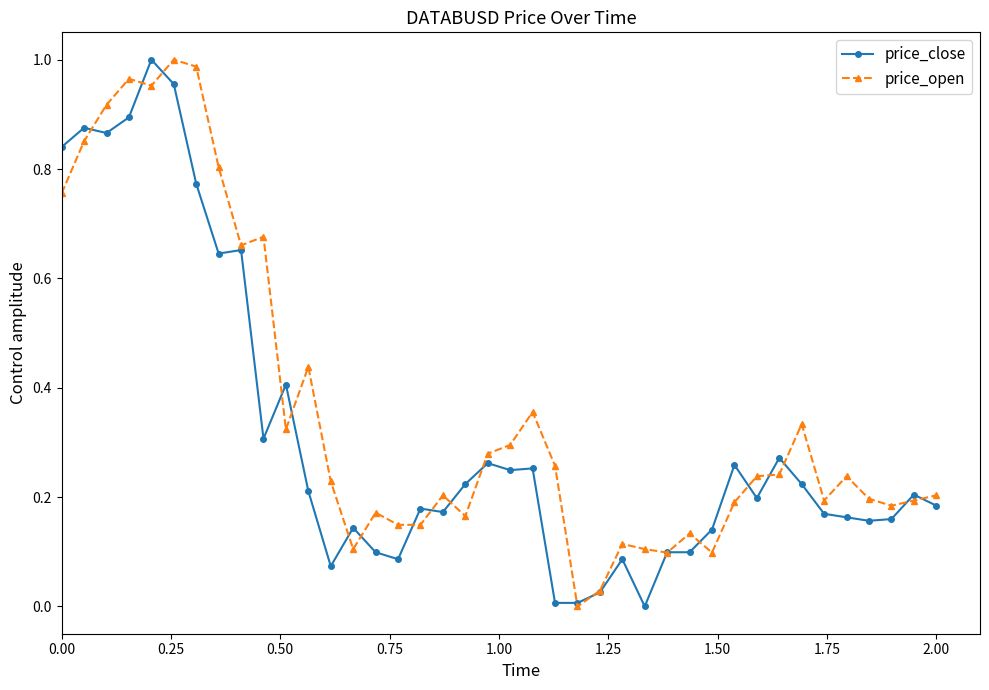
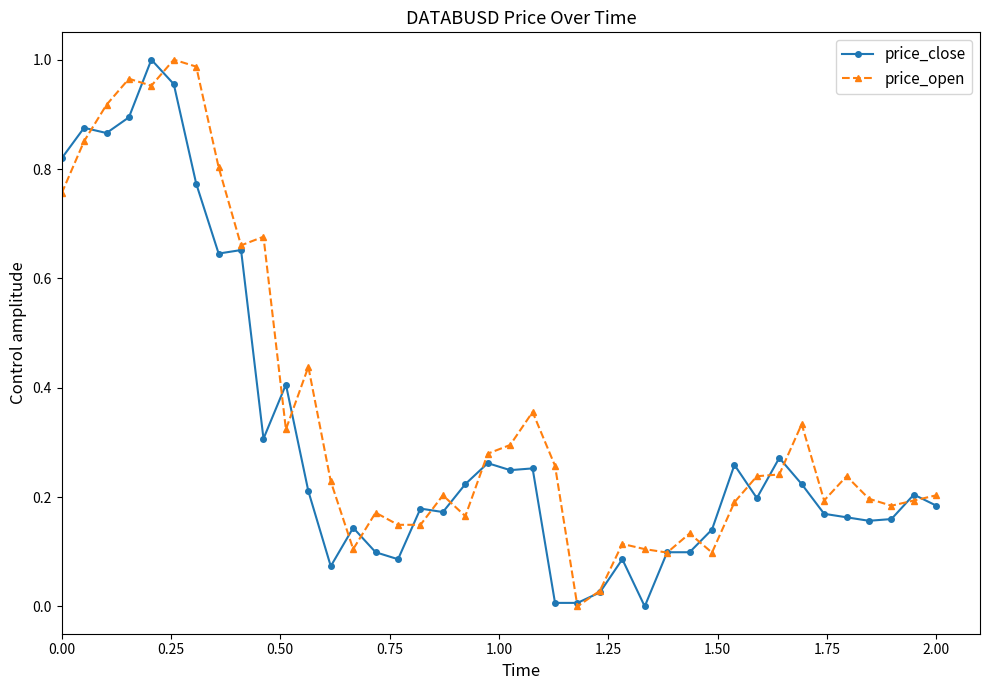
price_close, 0.00: 0.84 -> 0.82
